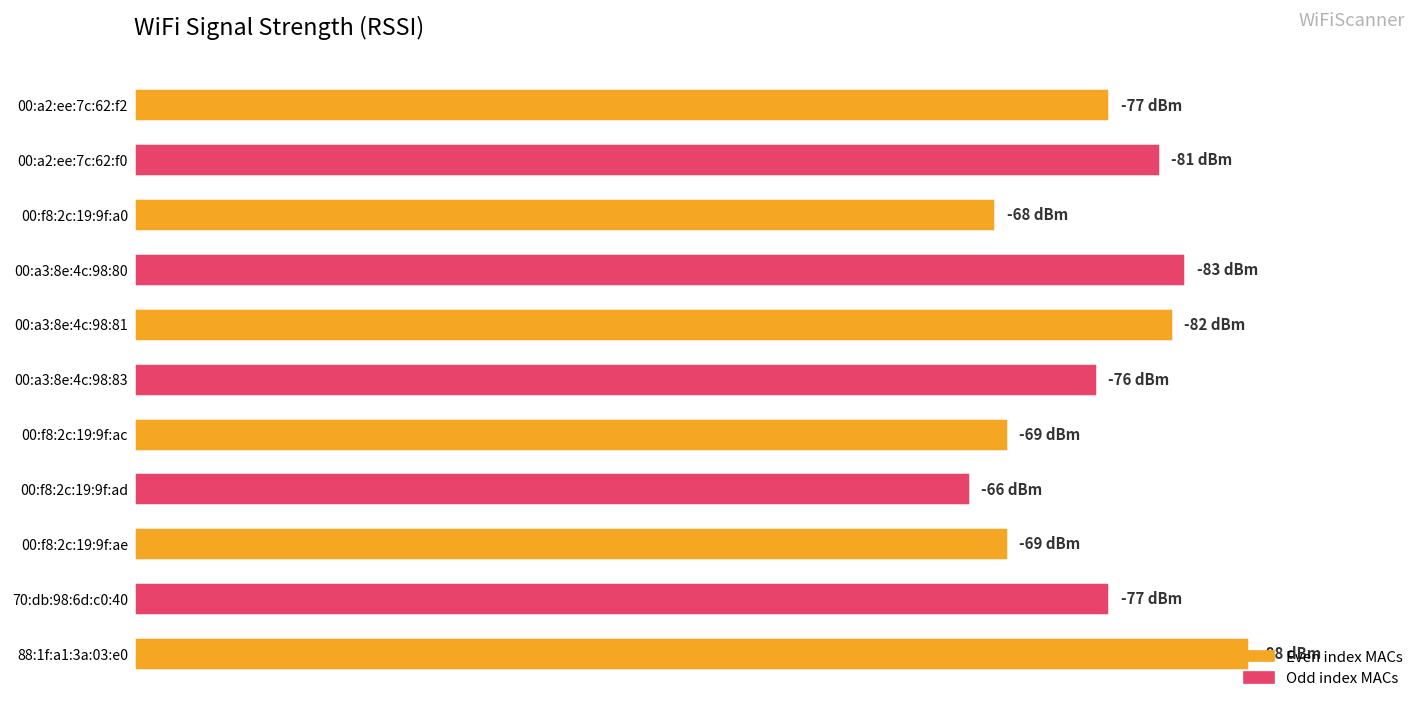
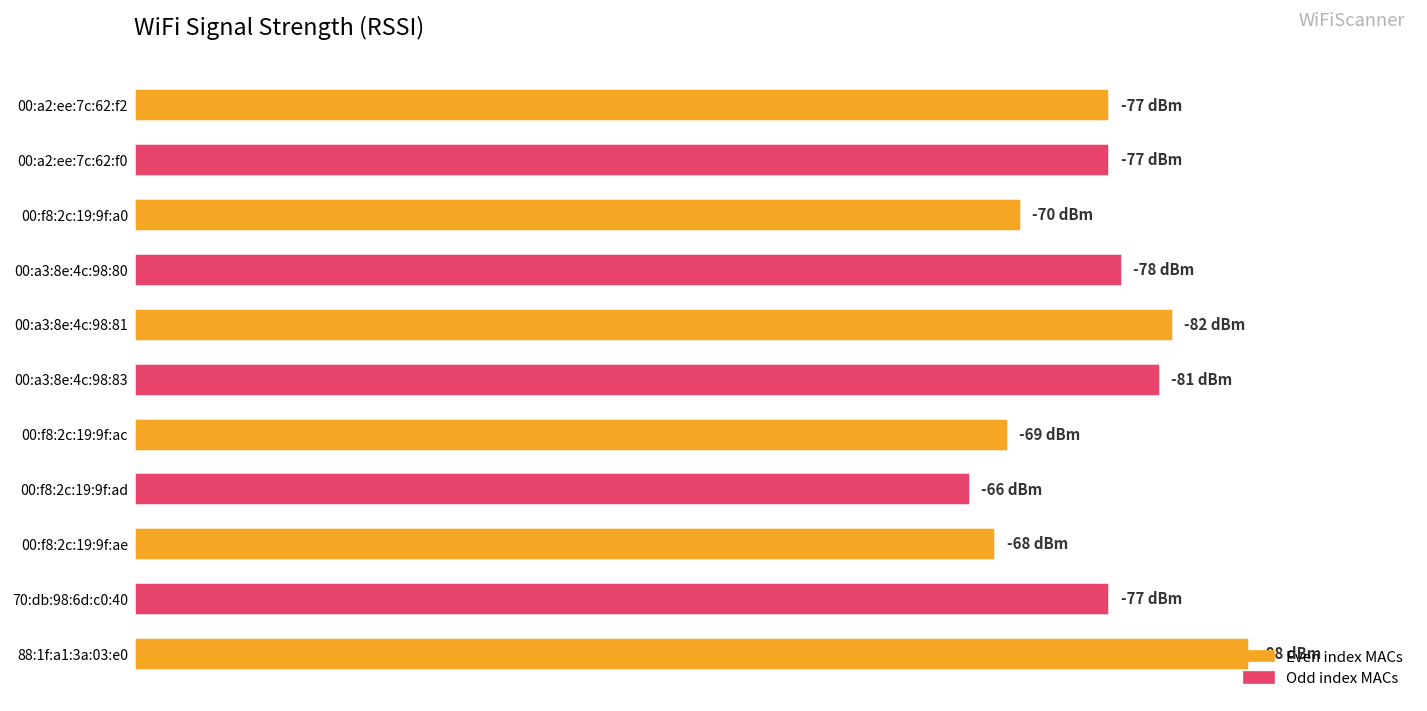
00:a2:ee:7c:62:f0: -81 -> -77
00:f8:2c:19:9f:a0: -68 -> -70
00:a3:8e:4c:98:80: -83 -> -78
00:a3:8e:4c:98:83: -76 -> -81
00:f8:2c:19:9f:ae: -69 -> -68
